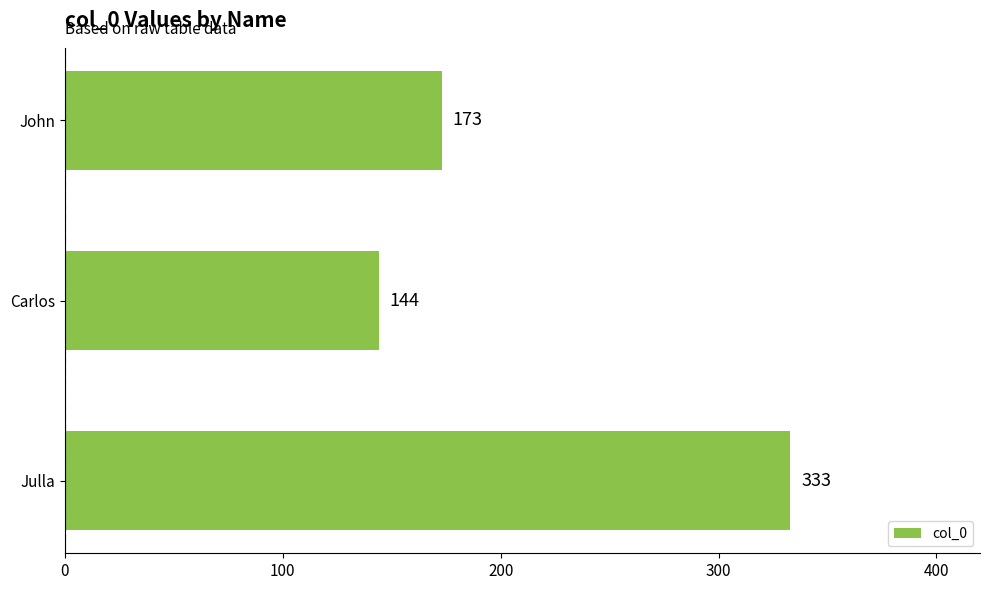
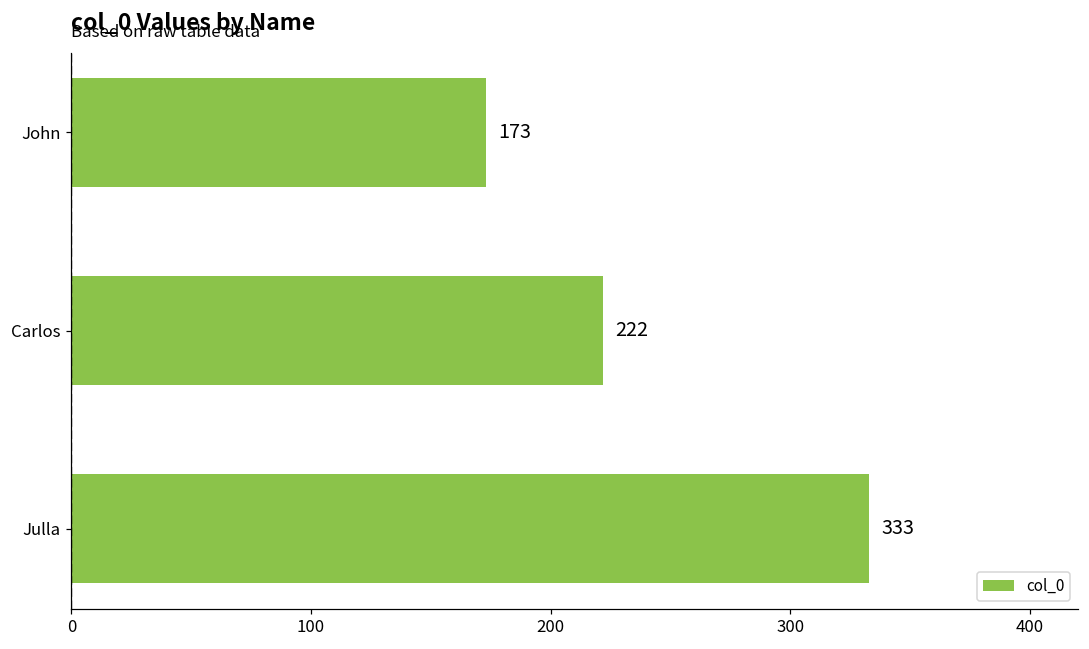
Carlos: 144 -> 222
